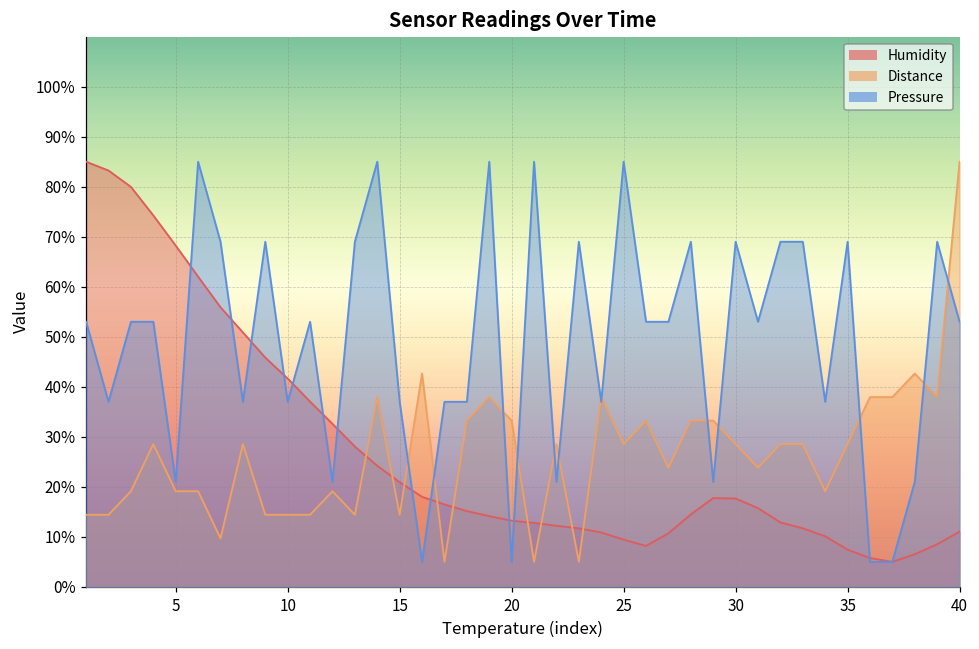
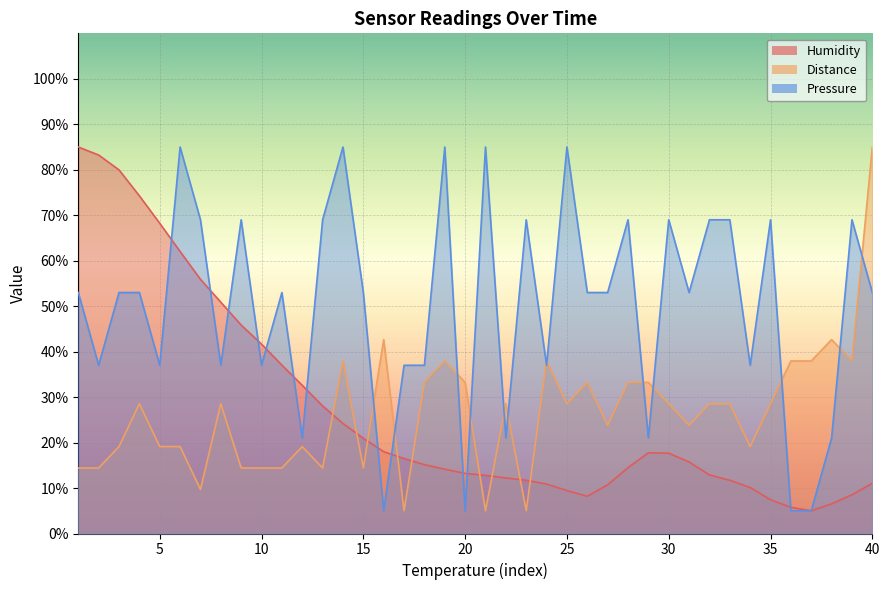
Pressure, 5: 21% -> 37%
Pressure, 15: 37% -> 53%
